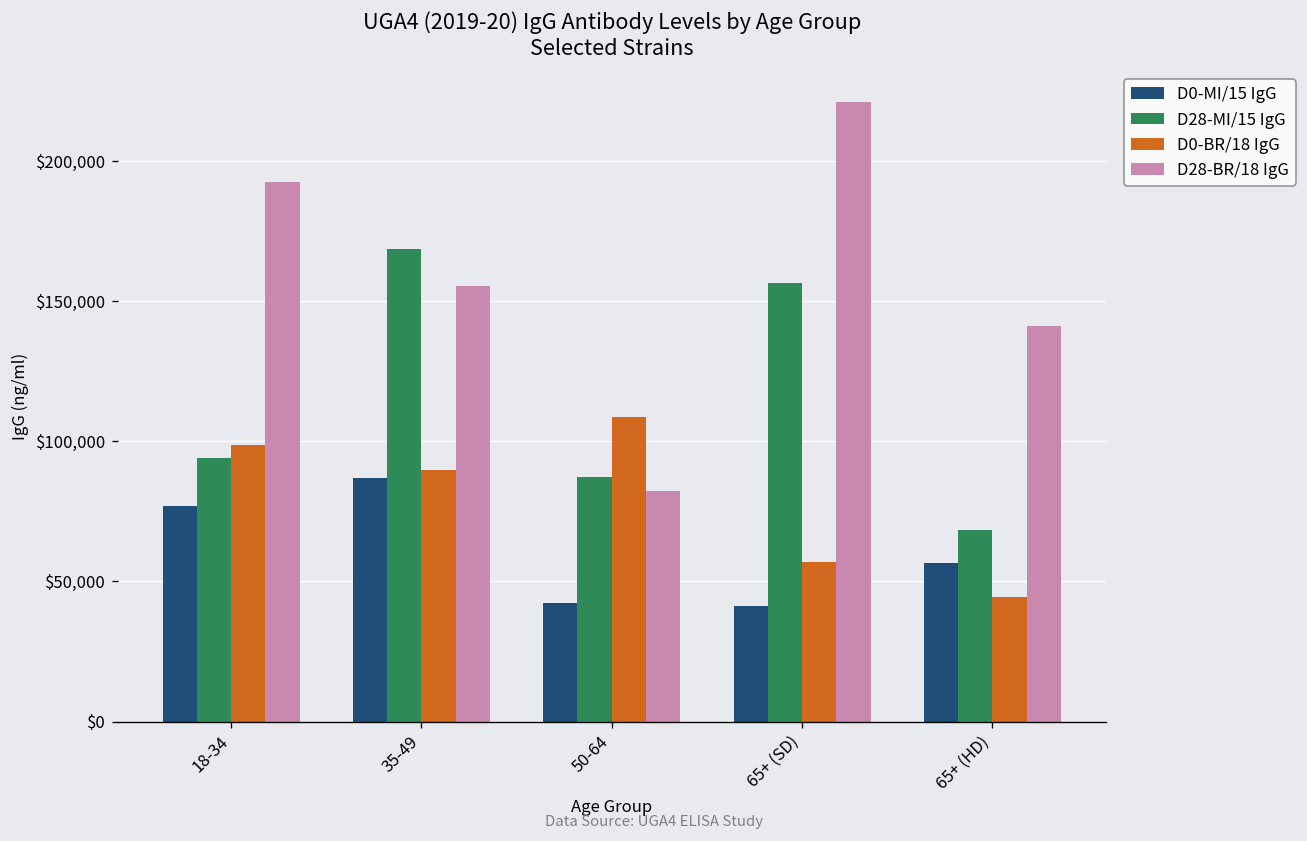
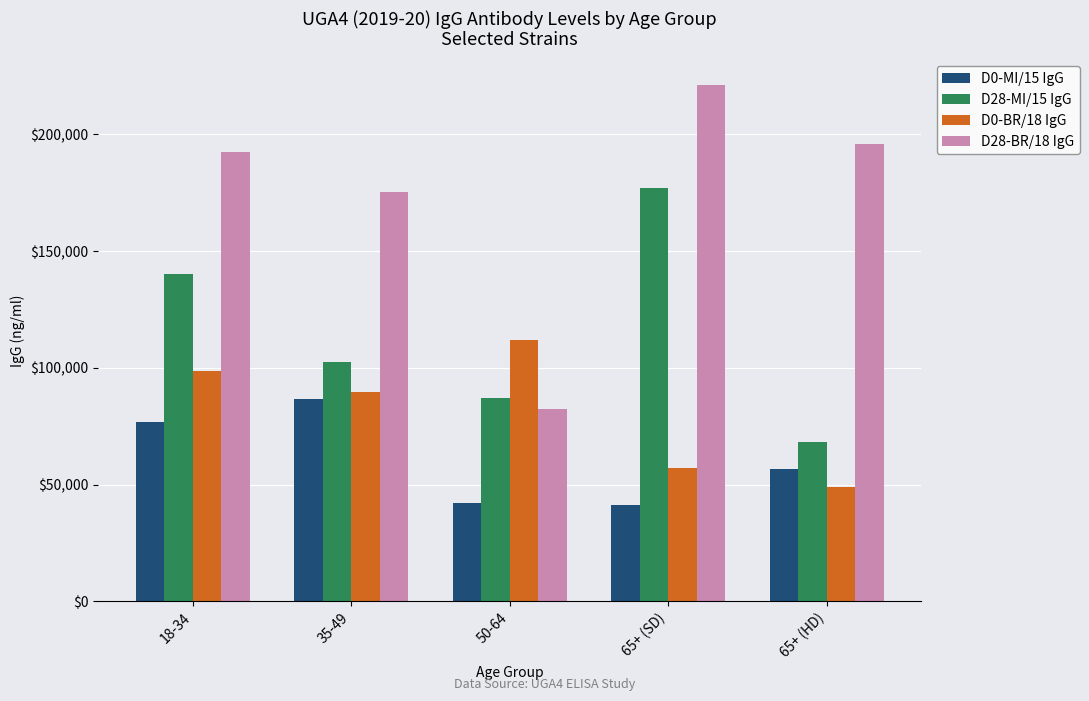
D28-MI/15 IgG, 18-34: $94,000 -> $140,000
D28-MI/15 IgG, 35-49: $169,000 -> $102,000
D28-BR/18 IgG, 35-49: $156,000 -> $175,000
D0-BR/18 IgG, 50-64: $109,000 -> $112,000
D28-MI/15 IgG, 65+ (SD): $157,000 -> $177,000
D0-BR/18 IgG, 65+ (HD): $45,000 -> $49,000
D28-BR/18 IgG, 65+ (HD): $141,000 -> $196,000
